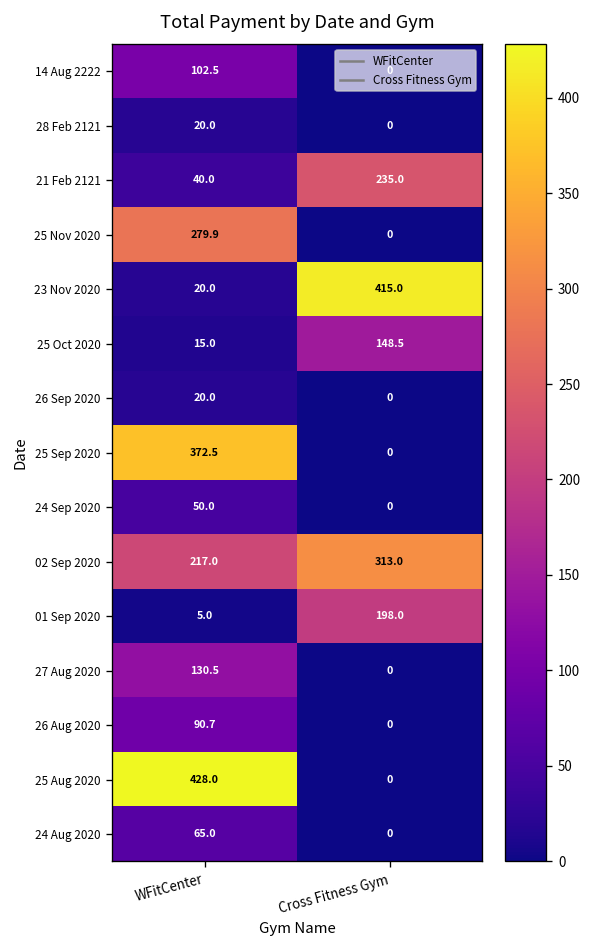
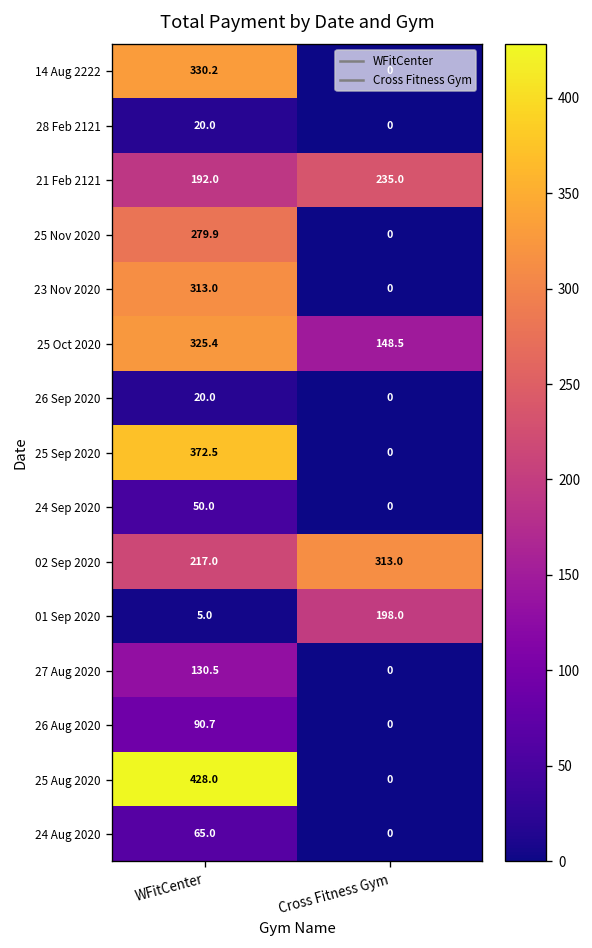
14 Aug 2222, WFitCenter: 102.5 -> 330.2
21 Feb 2121, WFitCenter: 40.0 -> 192.0
23 Nov 2020, WFitCenter: 20.0 -> 313.0
23 Nov 2020, Cross Fitness Gym: 415.0 -> 0
25 Oct 2020, WFitCenter: 15.0 -> 325.4
